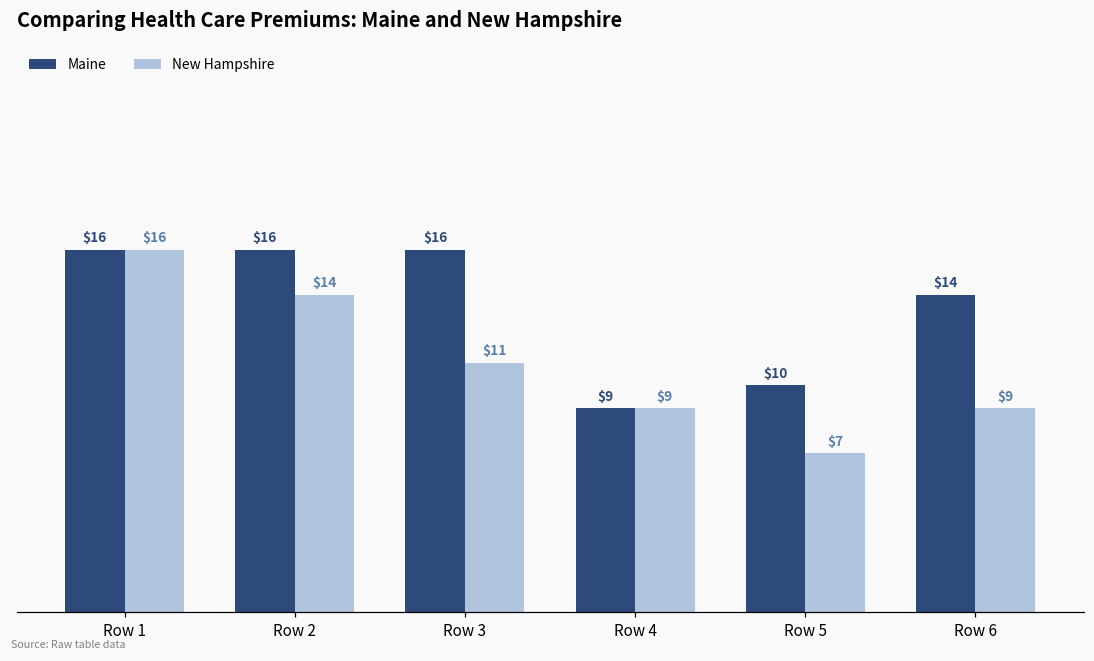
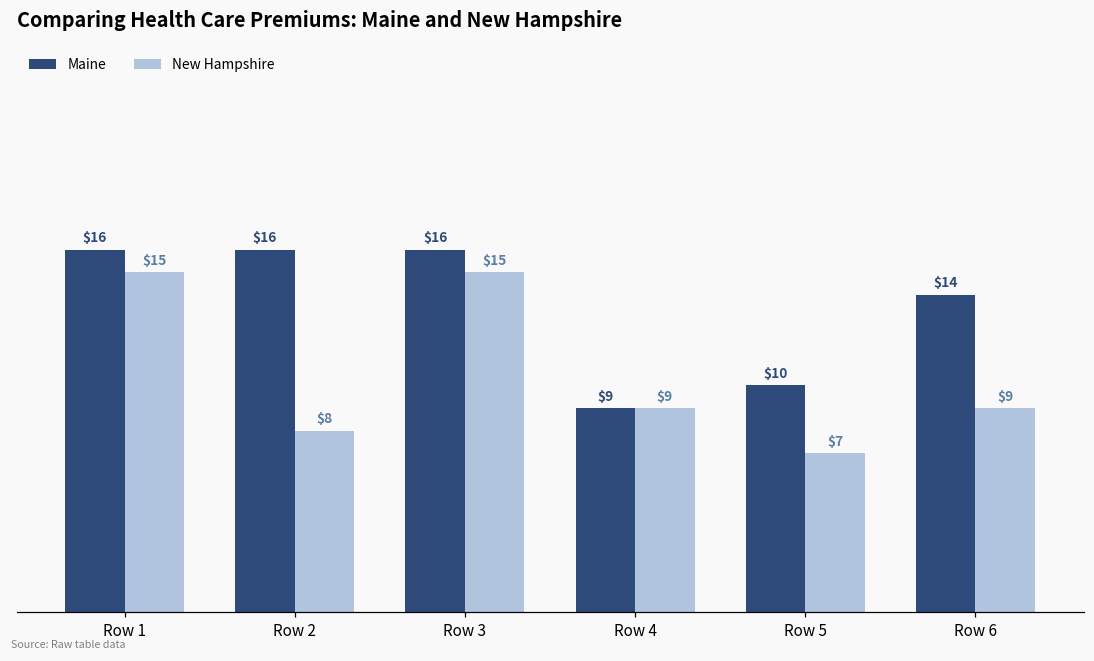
New Hampshire, Row 1: $16 -> $15
New Hampshire, Row 2: $14 -> $8
New Hampshire, Row 3: $11 -> $15
